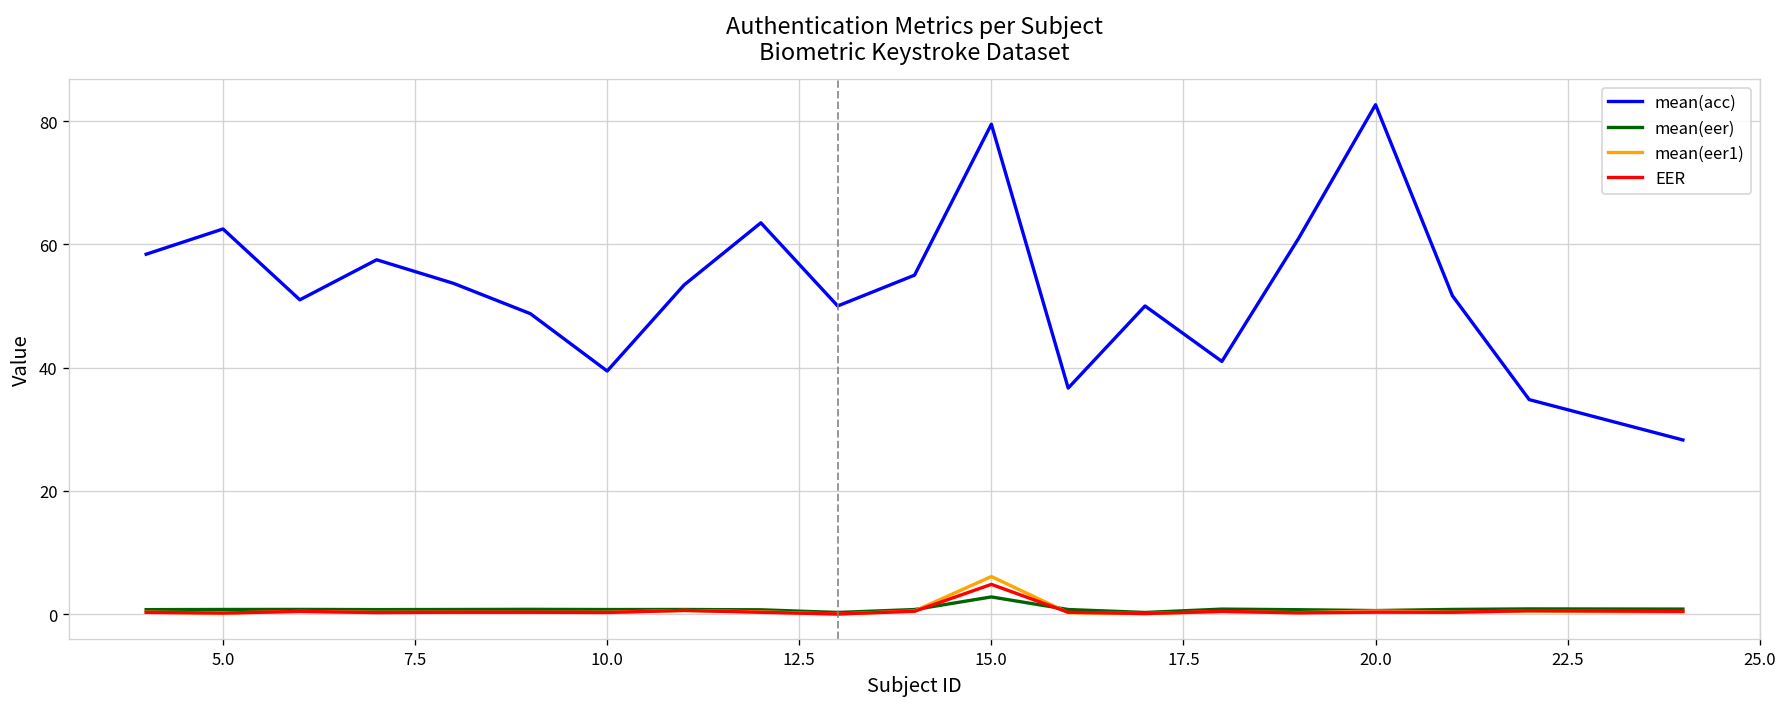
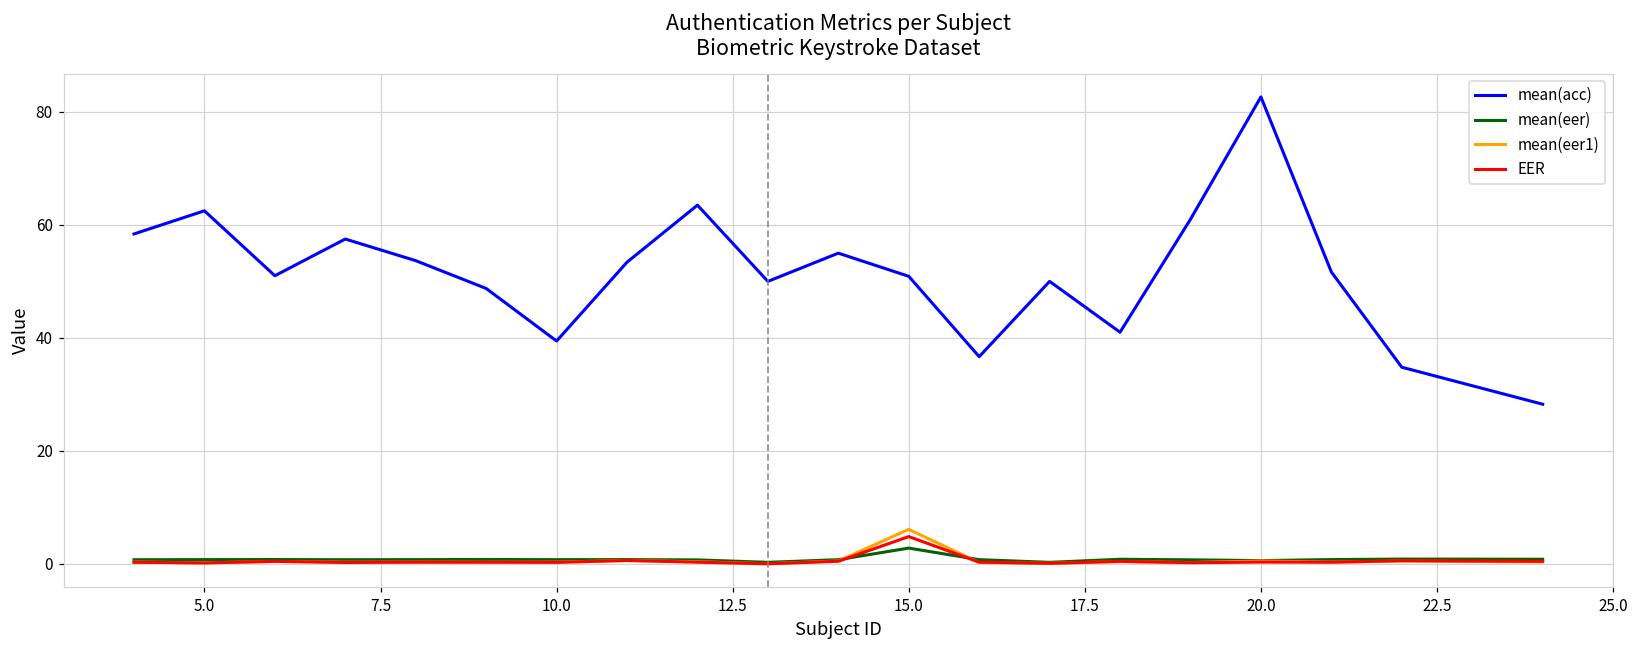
mean(acc), 15.0: 80 -> 51
